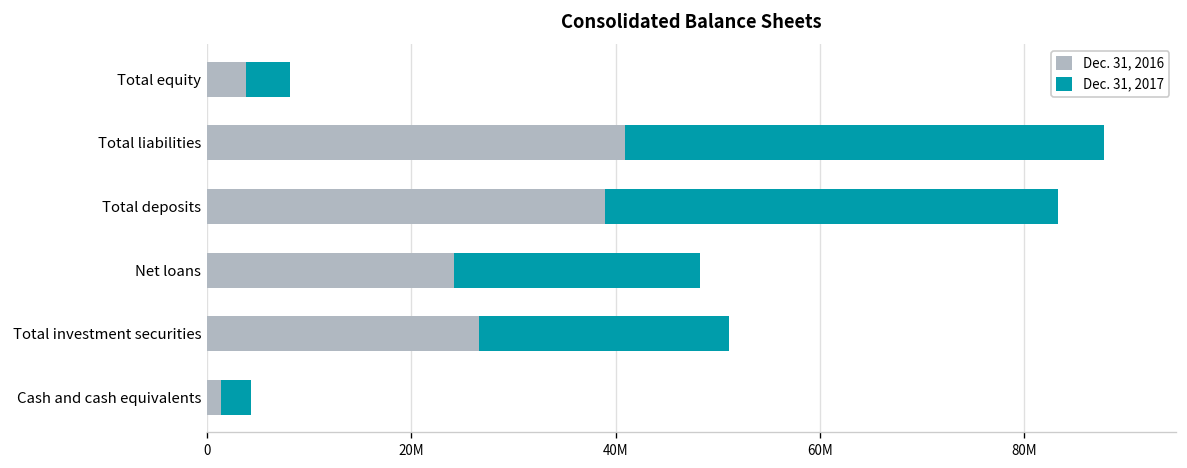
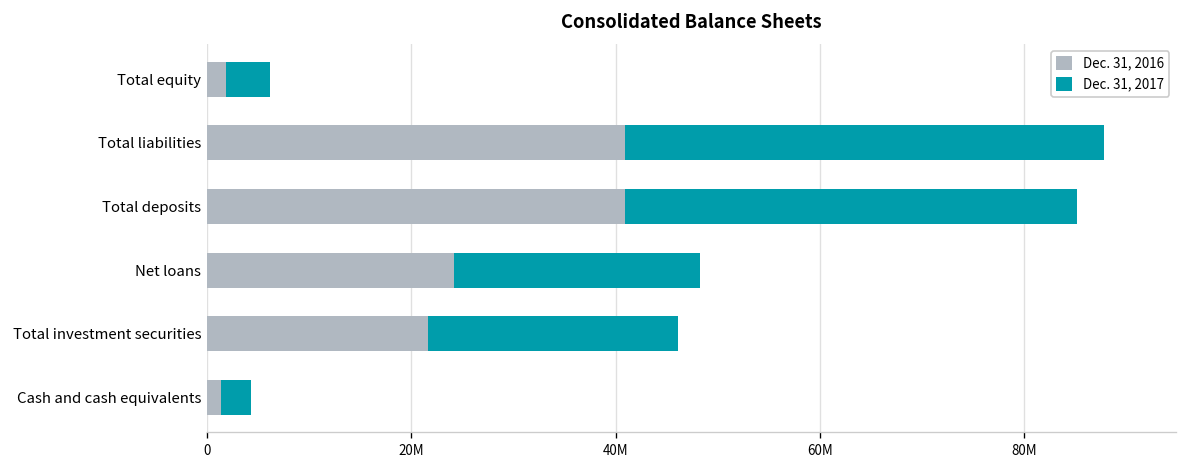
Dec. 31, 2016, Total equity: 4000000 -> 2000000
Dec. 31, 2016, Total deposits: 39000000 -> 41000000
Dec. 31, 2016, Total investment securities: 27000000 -> 22000000
